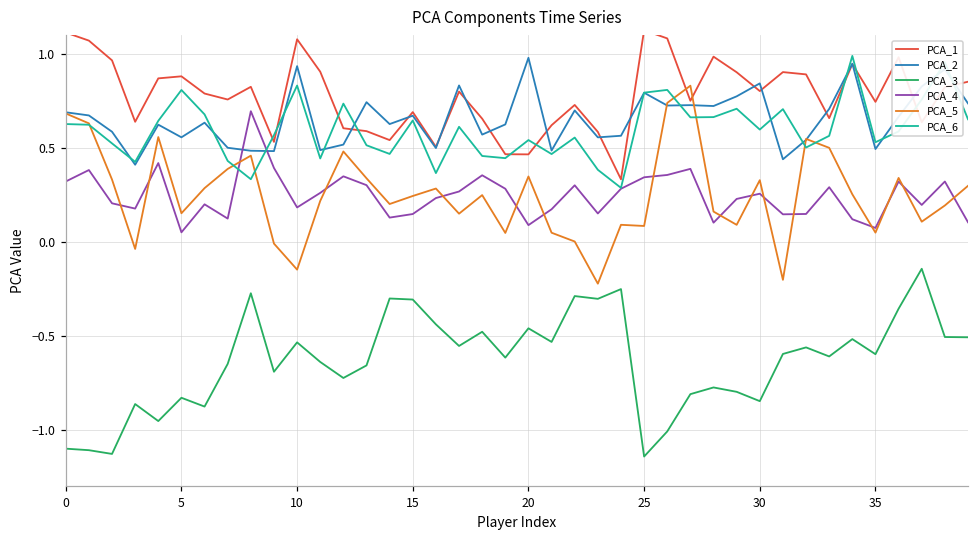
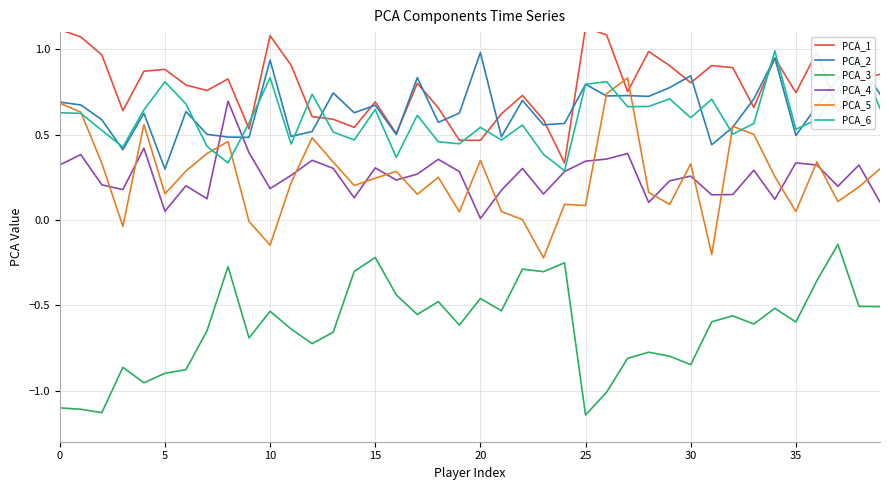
PCA_2, 5: 0.56 -> 0.30
PCA_3, 5: -0.83 -> -0.90
PCA_3, 15: -0.31 -> -0.22
PCA_4, 15: 0.15 -> 0.30
PCA_4, 20: 0.09 -> 0.01
PCA_4, 35: 0.07 -> 0.33
